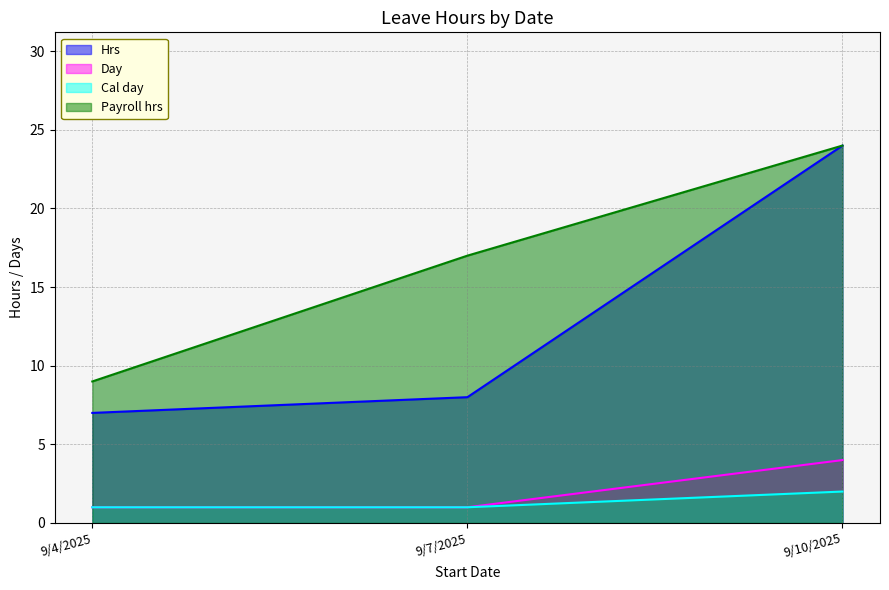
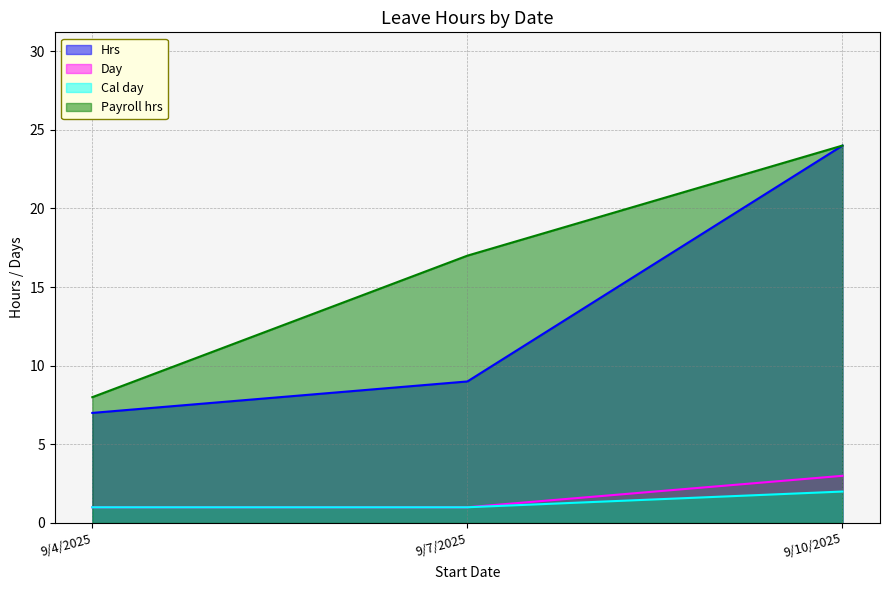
Payroll hrs, 9/4/2025: 9 -> 8
Hrs, 9/7/2025: 8 -> 9
Day, 9/10/2025: 4 -> 3
